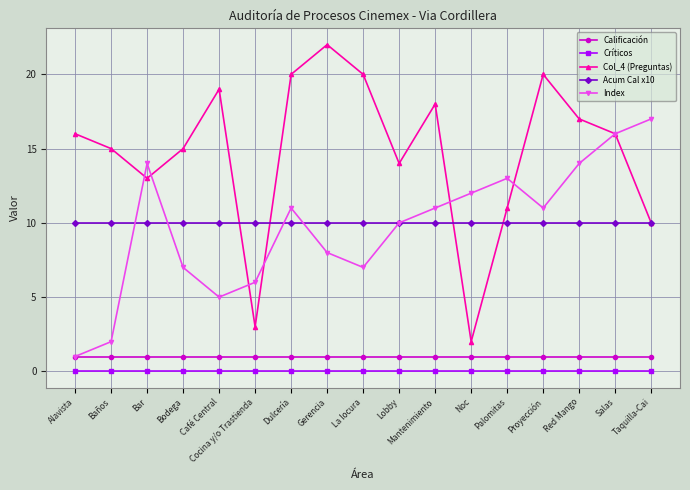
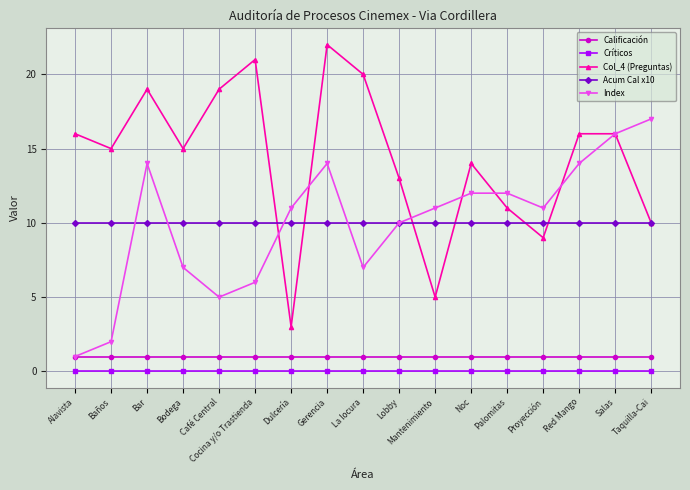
Col_4 (Preguntas), Bar: 13 -> 19
Col_4 (Preguntas), Cocina y/o Trastienda: 3 -> 21
Col_4 (Preguntas), Dulcería: 20 -> 3
Index, Gerencia: 8 -> 14
Col_4 (Preguntas), Lobby: 14 -> 13
Col_4 (Preguntas), Mantenimiento: 18 -> 5
Col_4 (Preguntas), Noc: 2 -> 14
Index, Palomitas: 13 -> 12
Col_4 (Preguntas), Proyección: 20 -> 9
Col_4 (Preguntas), Red Mango: 17 -> 16
